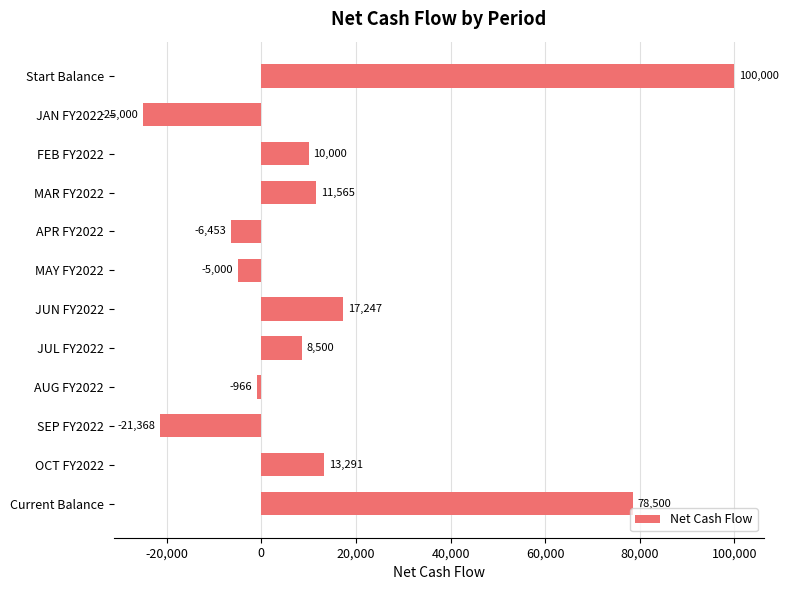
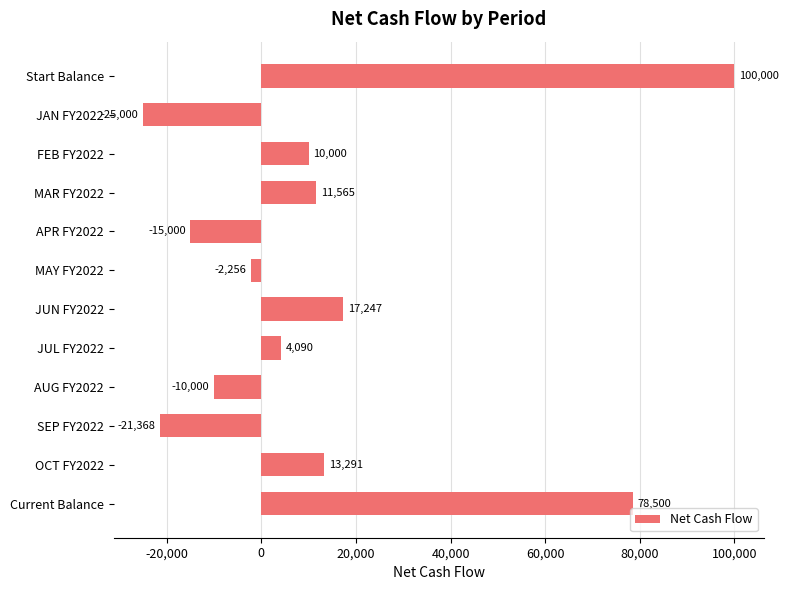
APR FY2022: -6,453 -> -15,000
MAY FY2022: -5,000 -> -2,256
JUL FY2022: 8,500 -> 4,090
AUG FY2022: -966 -> -10,000
